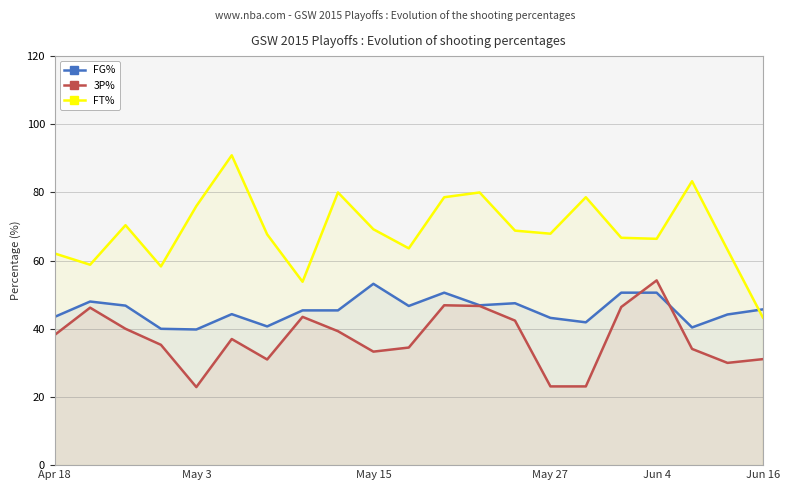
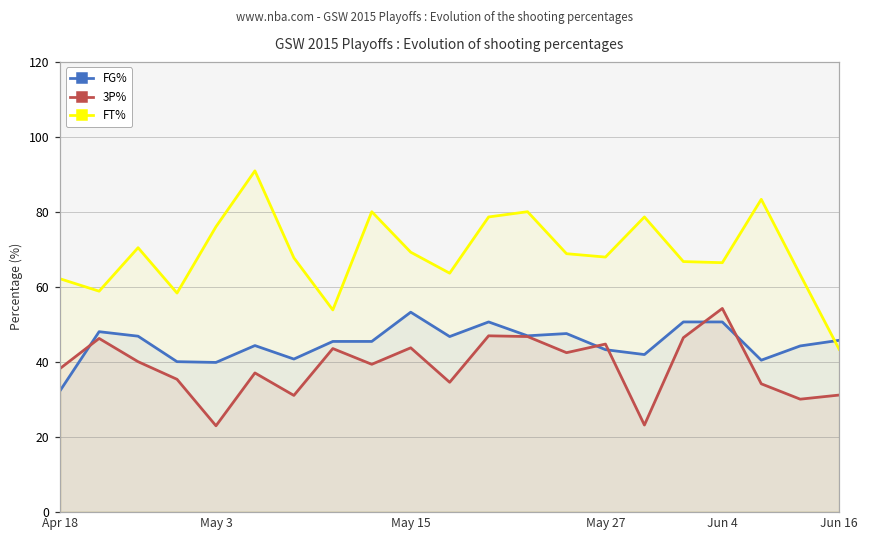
FG%, Apr 18: 44 -> 32
3P%, May 15: 33 -> 44
3P%, May 27: 23 -> 45
